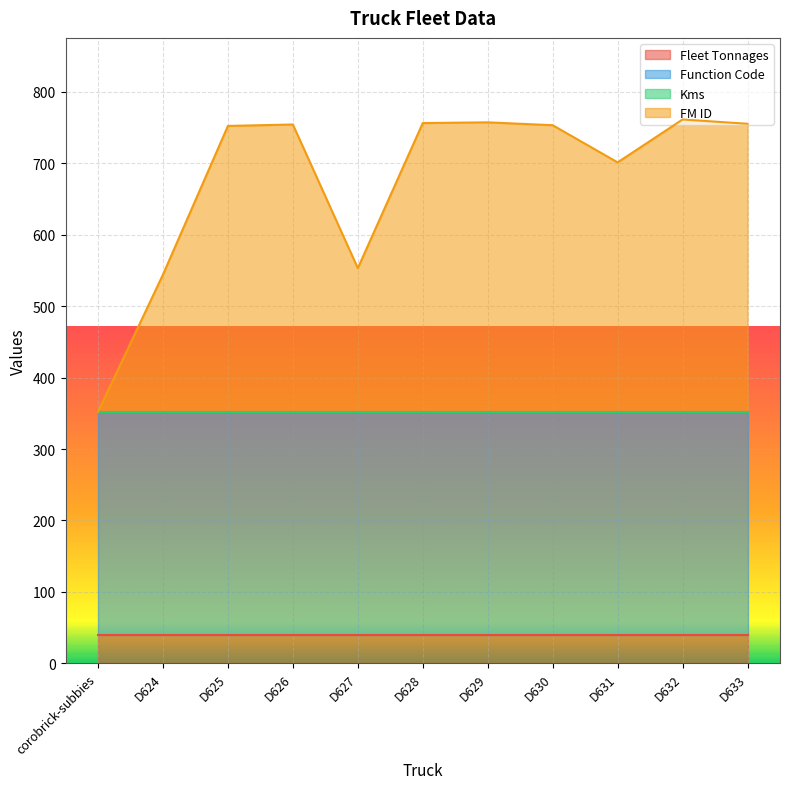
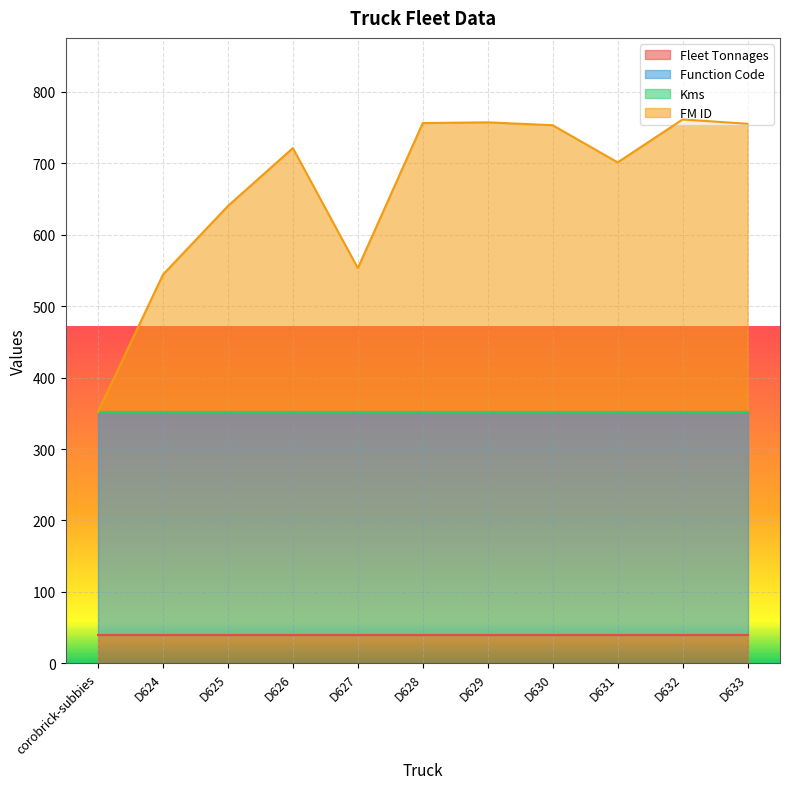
FM ID, D625: 750 -> 640
FM ID, D626: 750 -> 720
